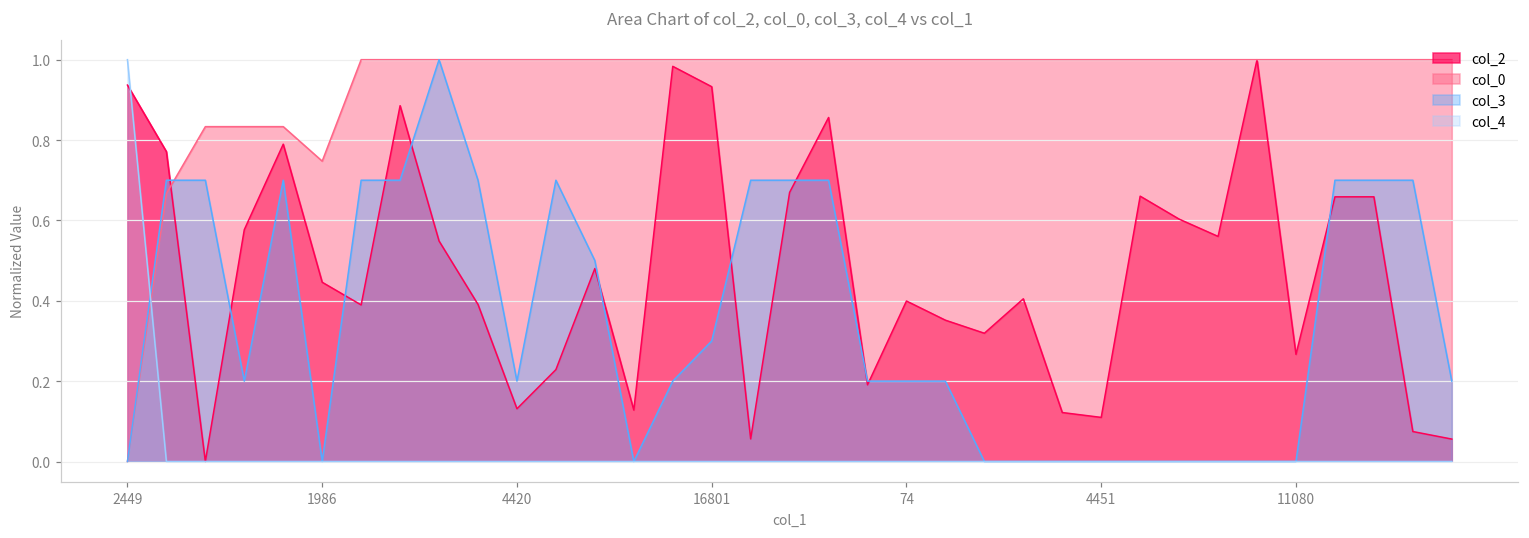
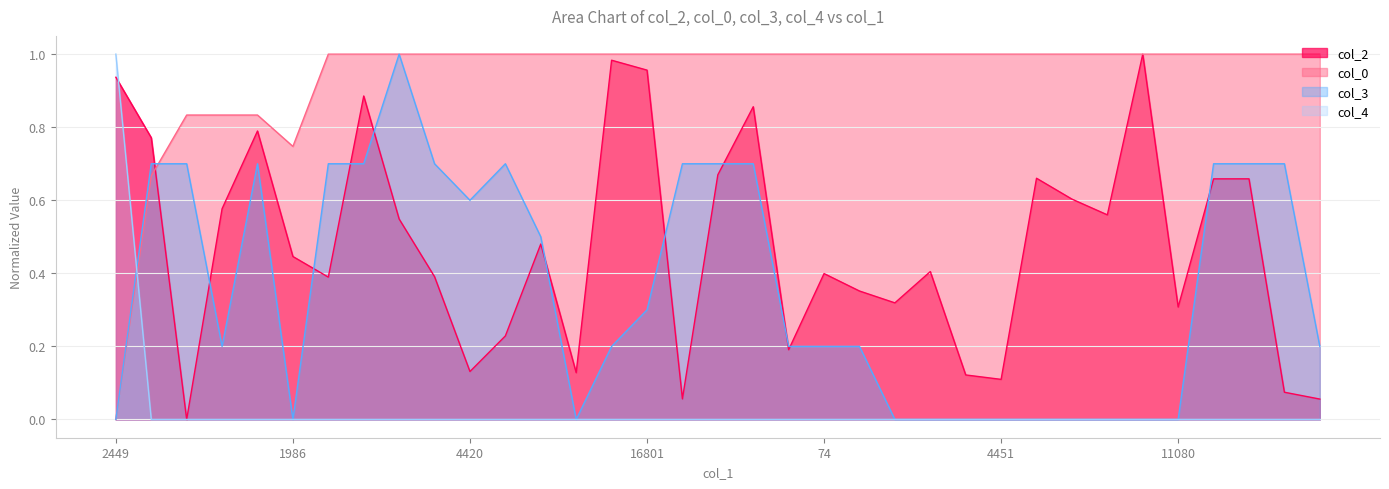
col_3, 4420: 0.20 -> 0.60
col_2, 16801: 0.93 -> 0.96
col_2, 11080: 0.27 -> 0.31
